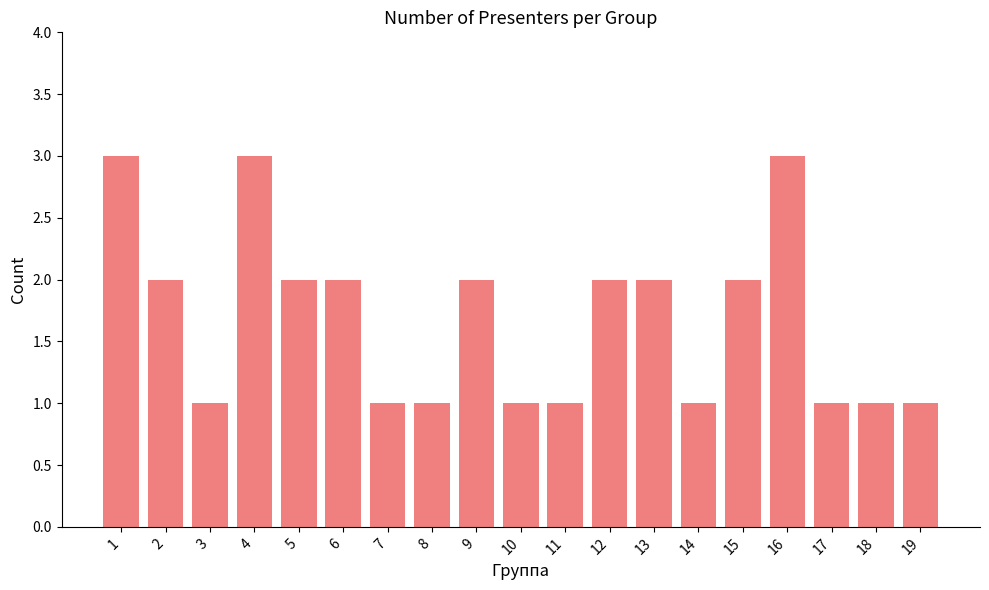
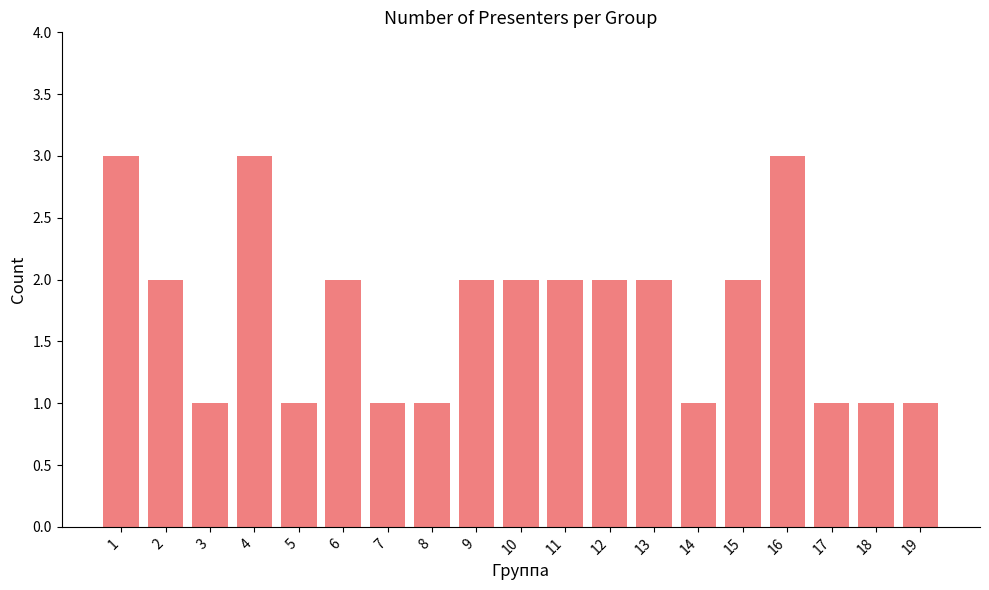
5: 2 -> 1
10: 1 -> 2
11: 1 -> 2
